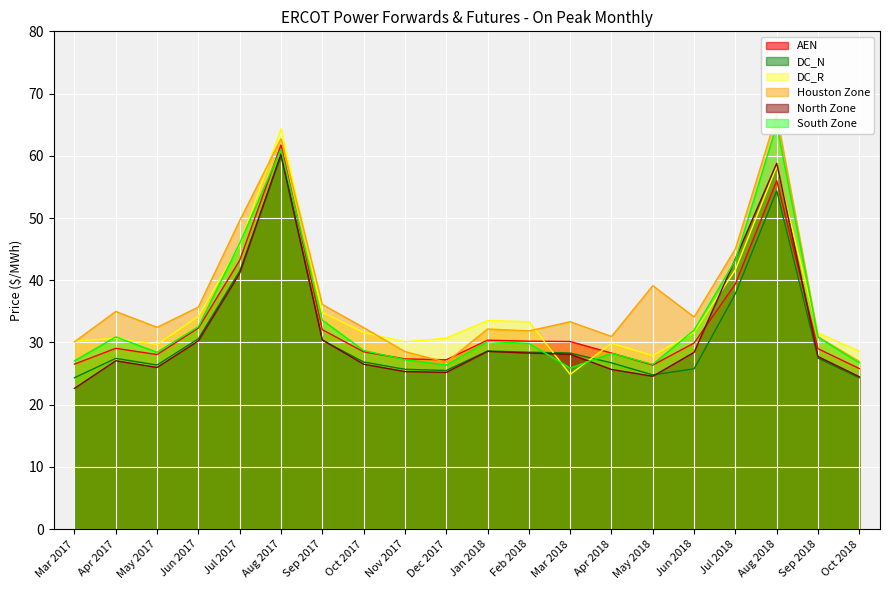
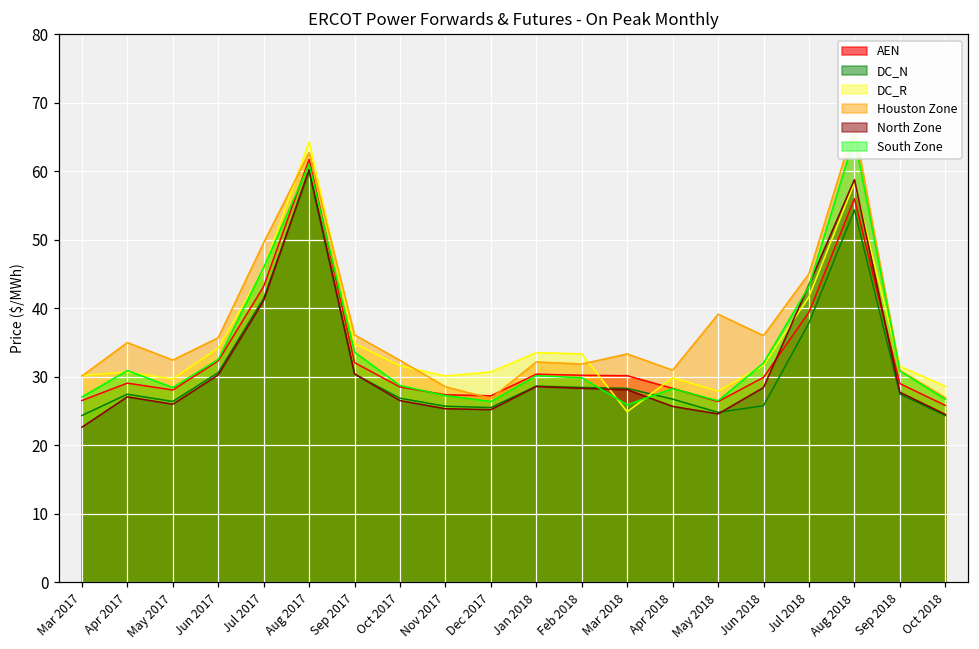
Houston Zone, Jun 2018: 34 -> 36
